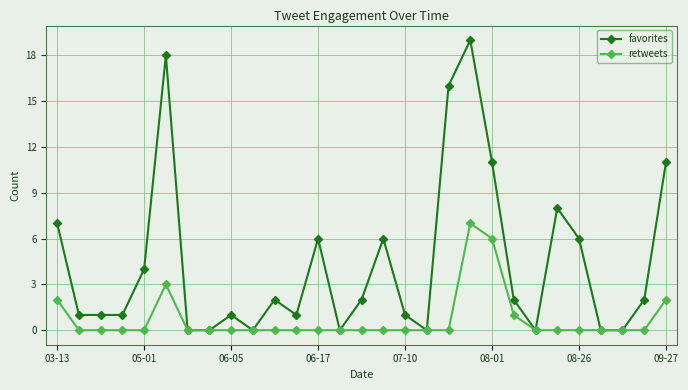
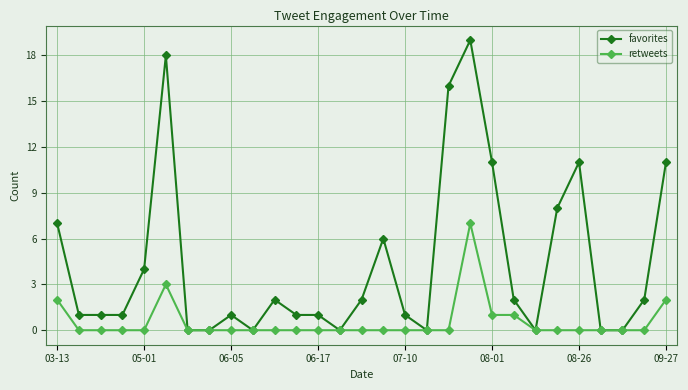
favorites, 06-17: 6 -> 1
retweets, 08-01: 6 -> 1
favorites, 08-26: 6 -> 11
